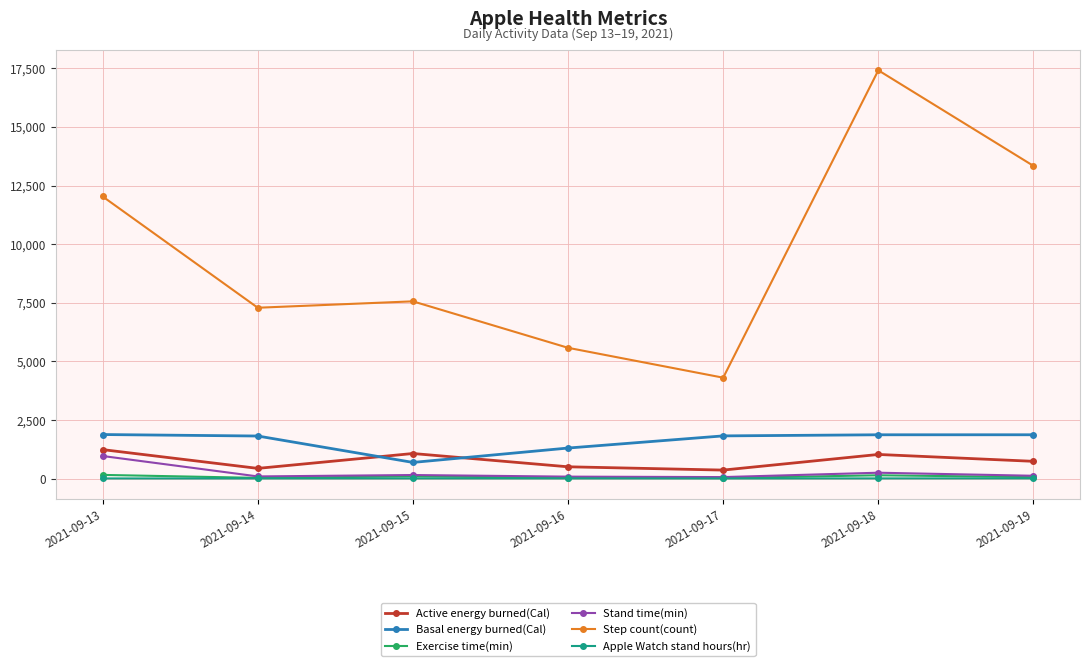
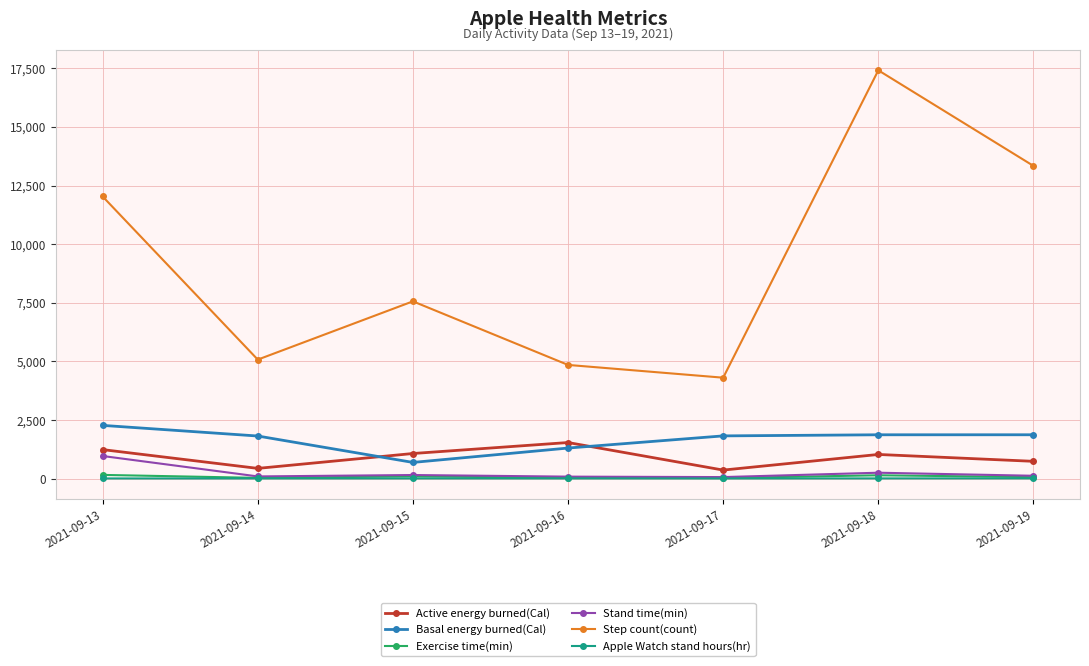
Basal energy burned(Cal), 2021-09-13: 1,900 -> 2,300
Step count(count), 2021-09-14: 7,300 -> 5,100
Active energy burned(Cal), 2021-09-16: 500 -> 1,500
Step count(count), 2021-09-16: 5,600 -> 4,900
